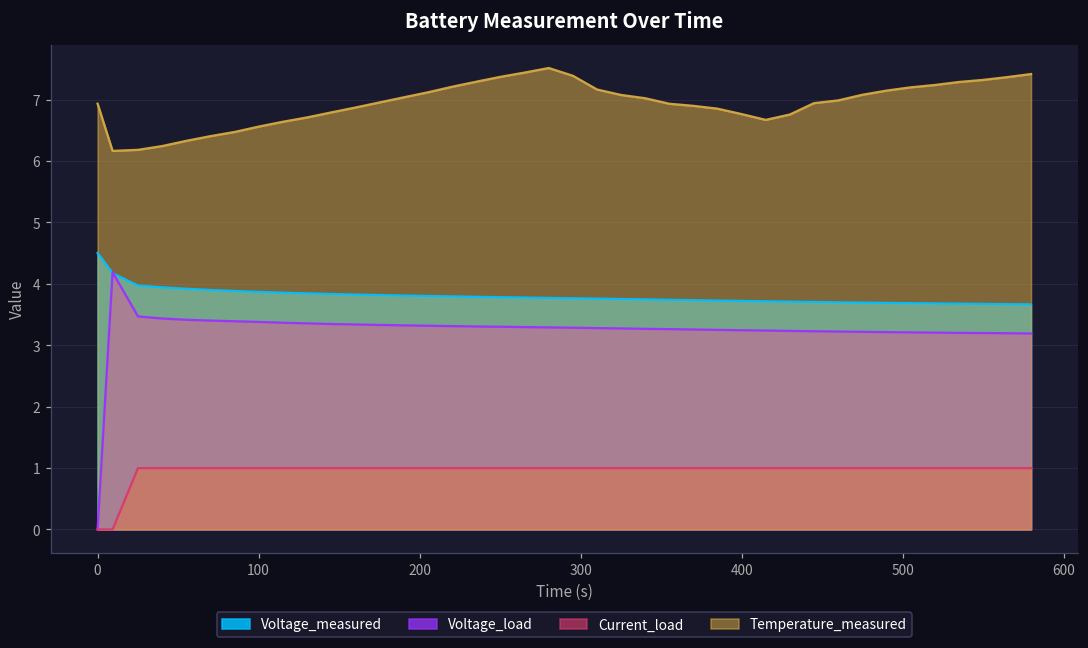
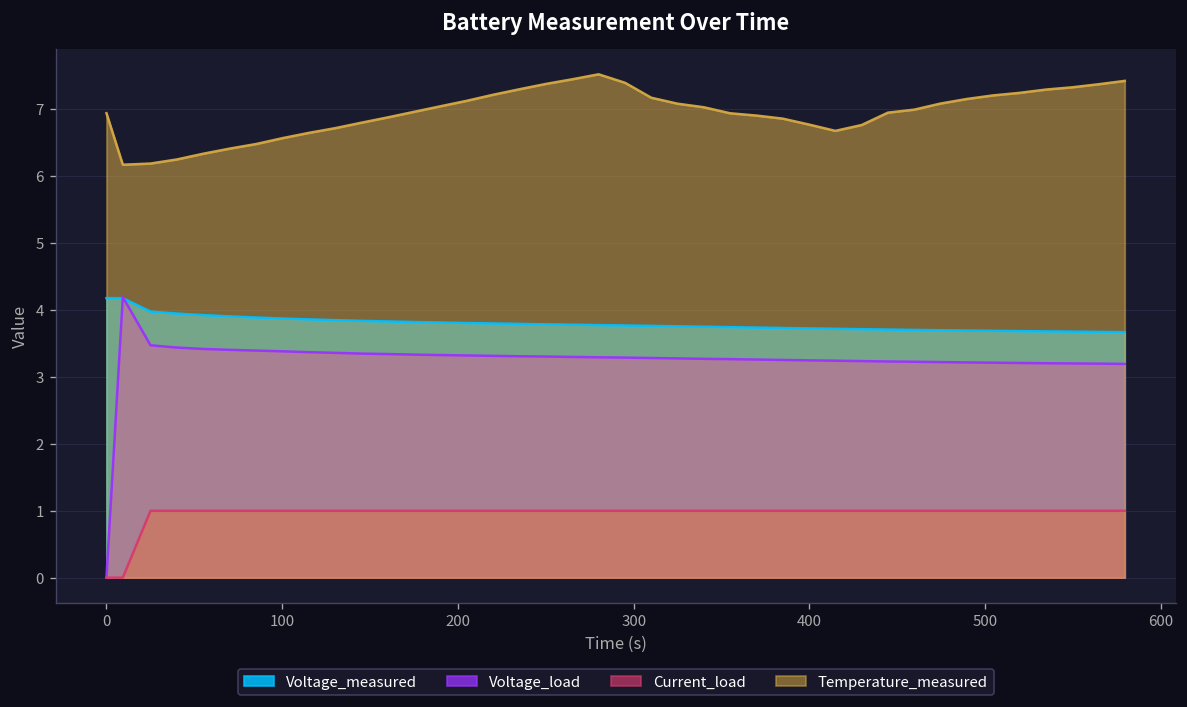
Voltage_measured, 0: 4.5 -> 4.2
